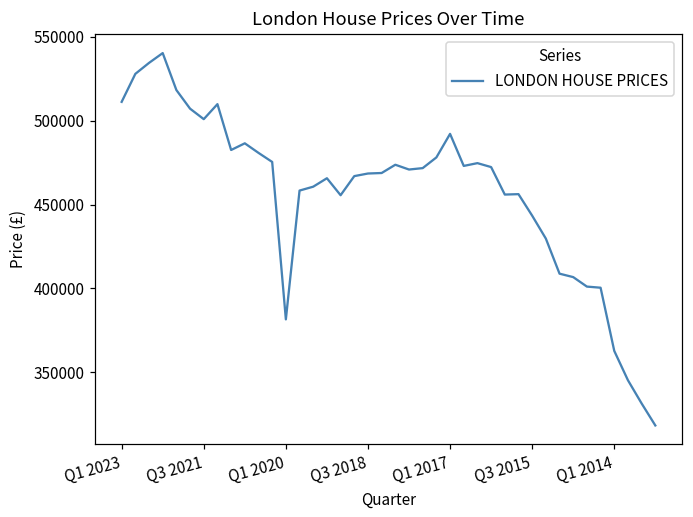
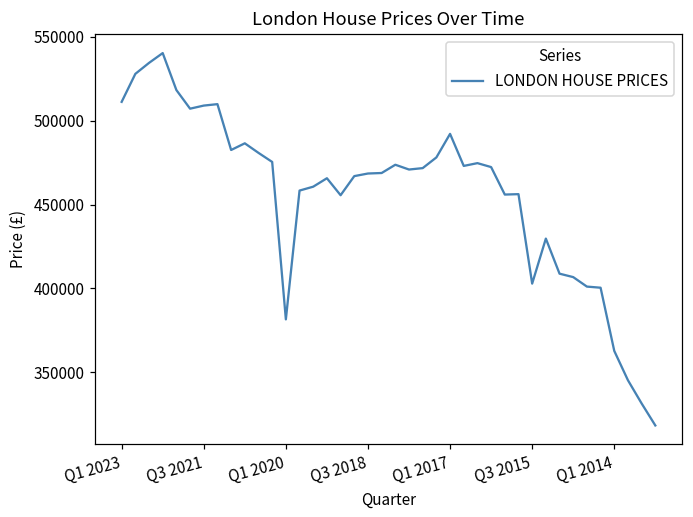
Q3 2021: 501000 -> 509000
Q3 2015: 443000 -> 403000
